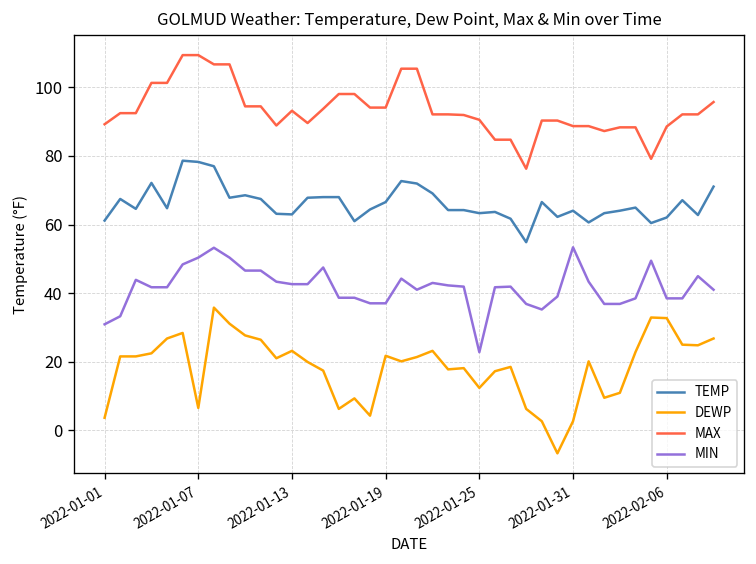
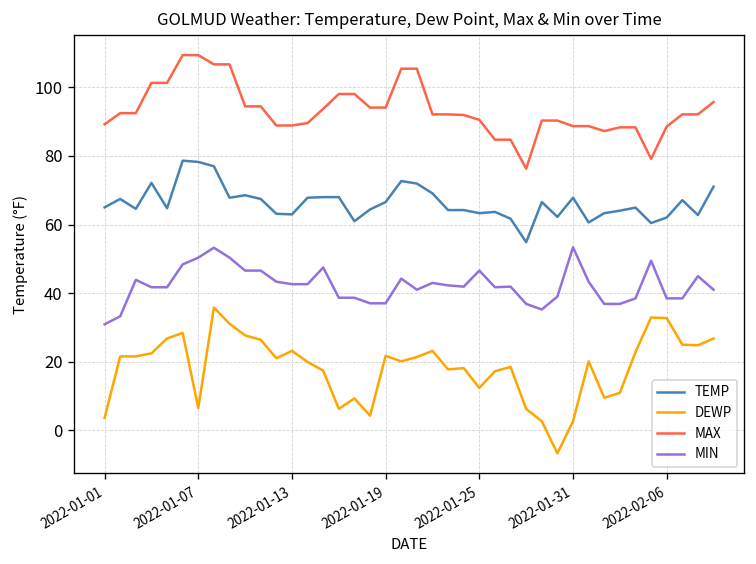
TEMP, 2022-01-01: 61 -> 65
MAX, 2022-01-13: 93 -> 89
MIN, 2022-01-25: 23 -> 47
TEMP, 2022-01-31: 64 -> 68
